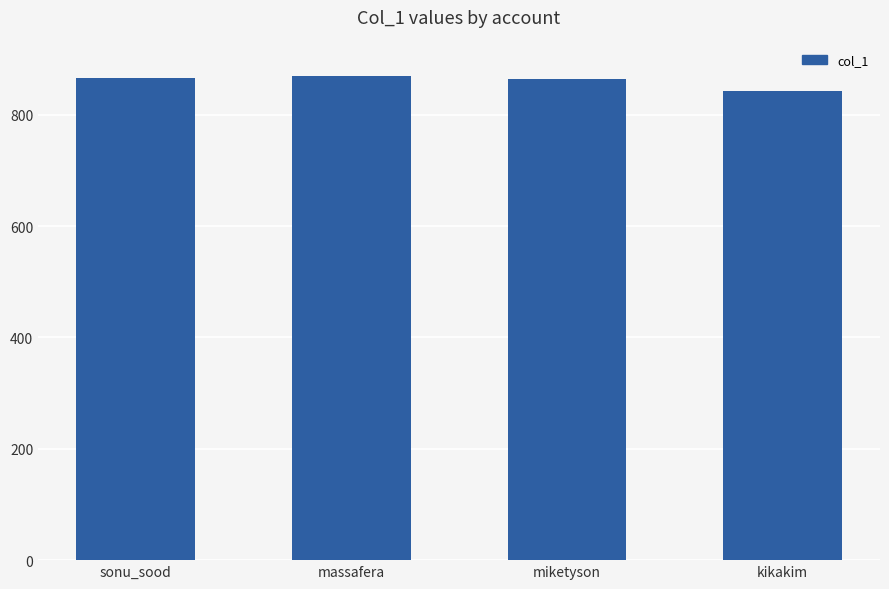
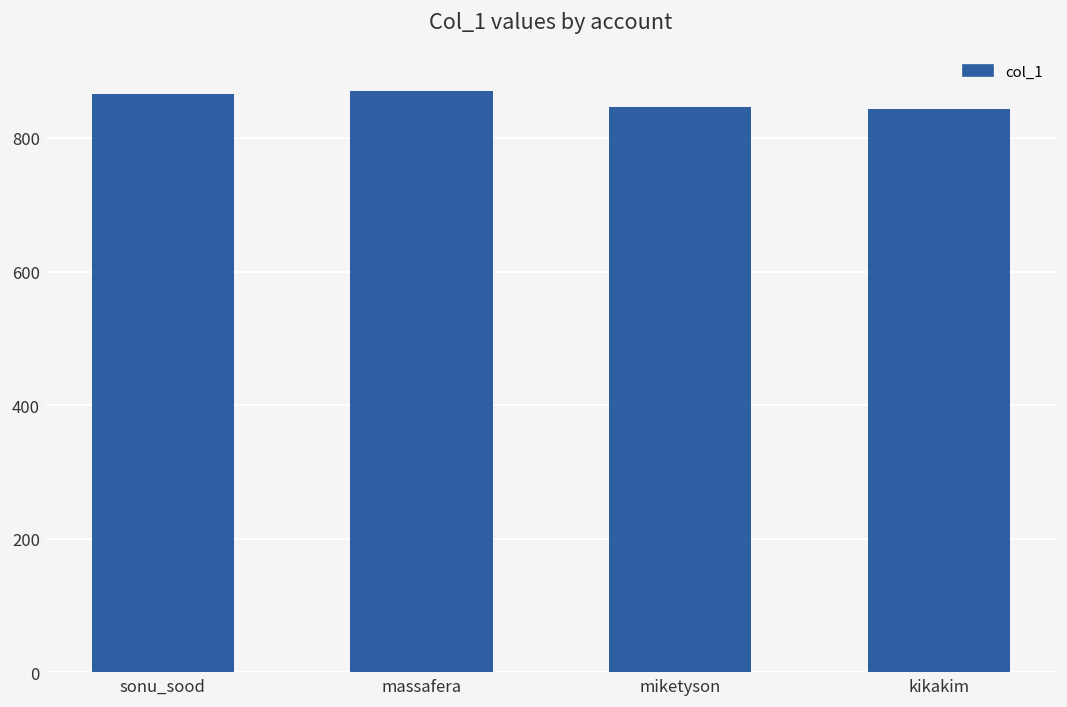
miketyson: 870 -> 850
